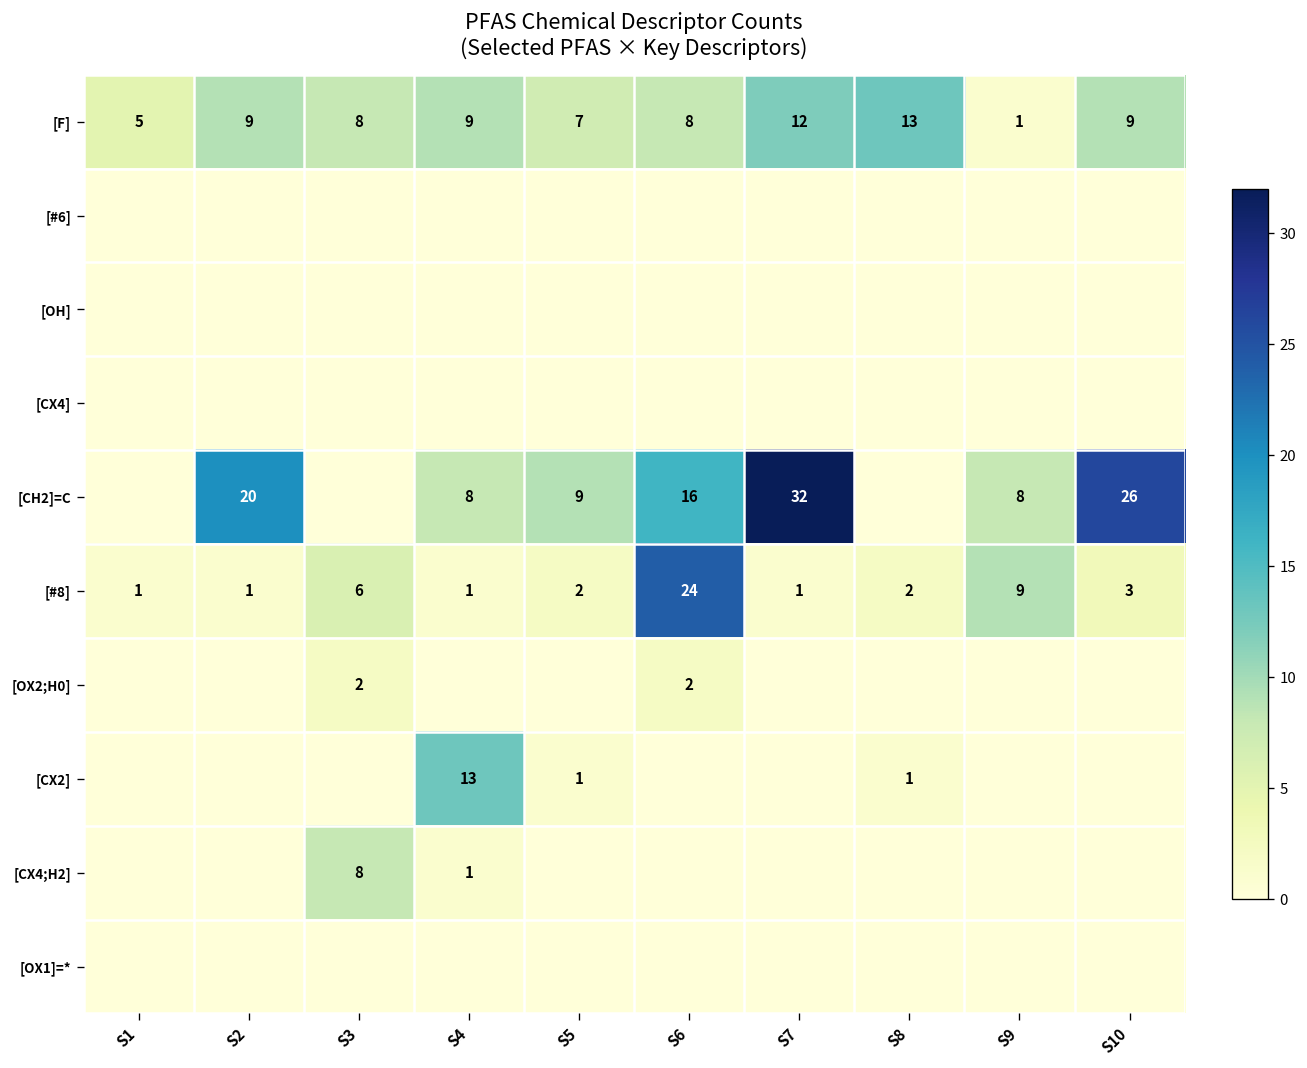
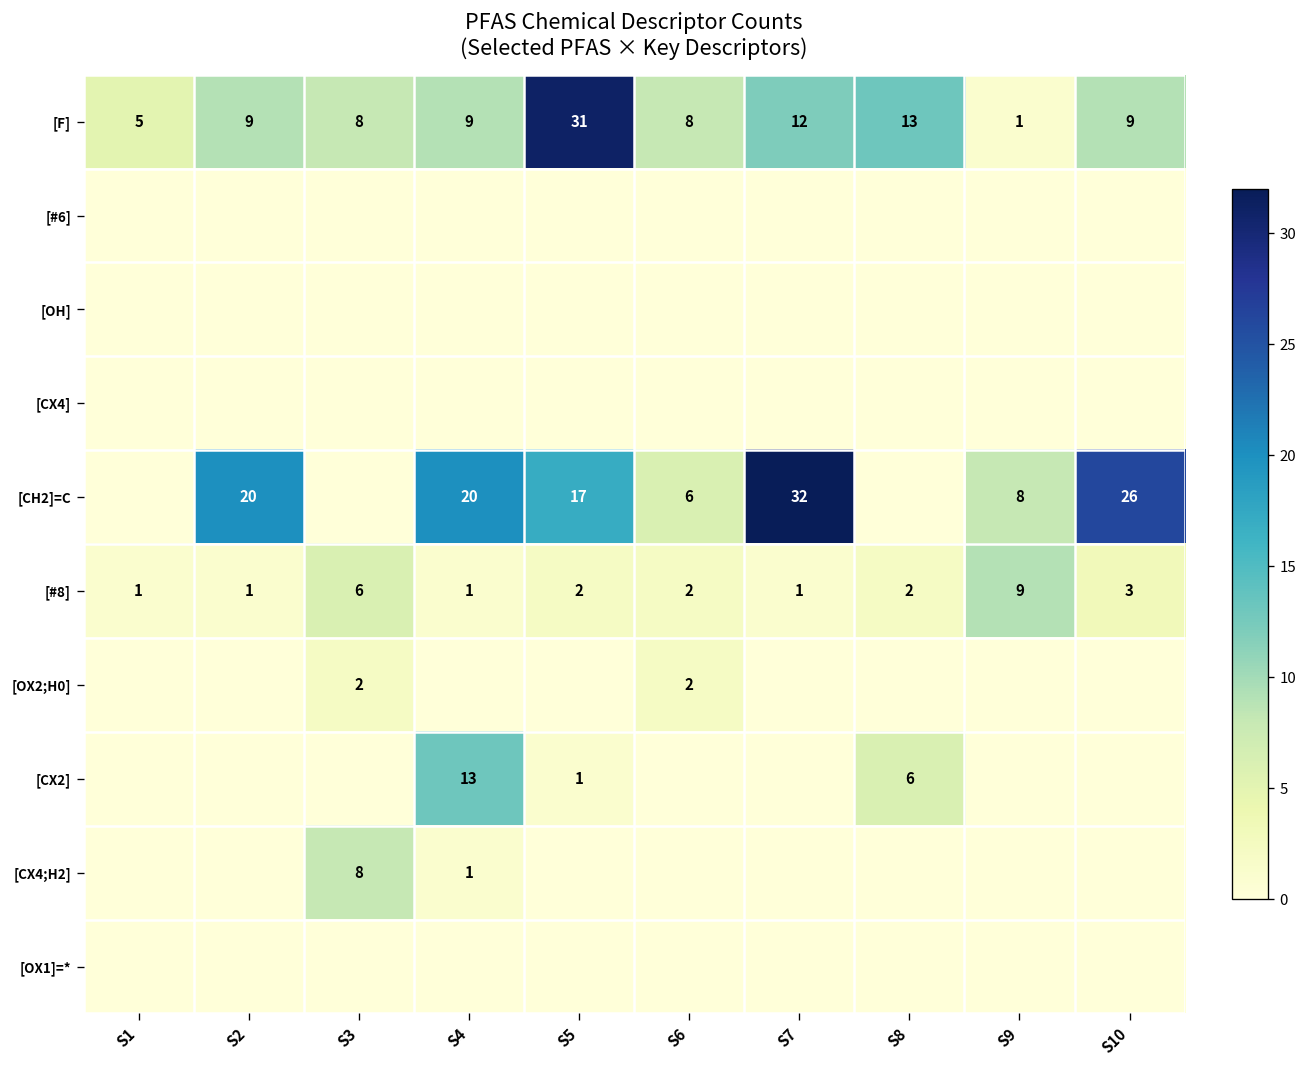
[F], S5: 7 -> 31
[CH2]=C, S4: 8 -> 20
[CH2]=C, S5: 9 -> 17
[CH2]=C, S6: 16 -> 6
[#8], S6: 24 -> 2
[CX2], S8: 1 -> 6
